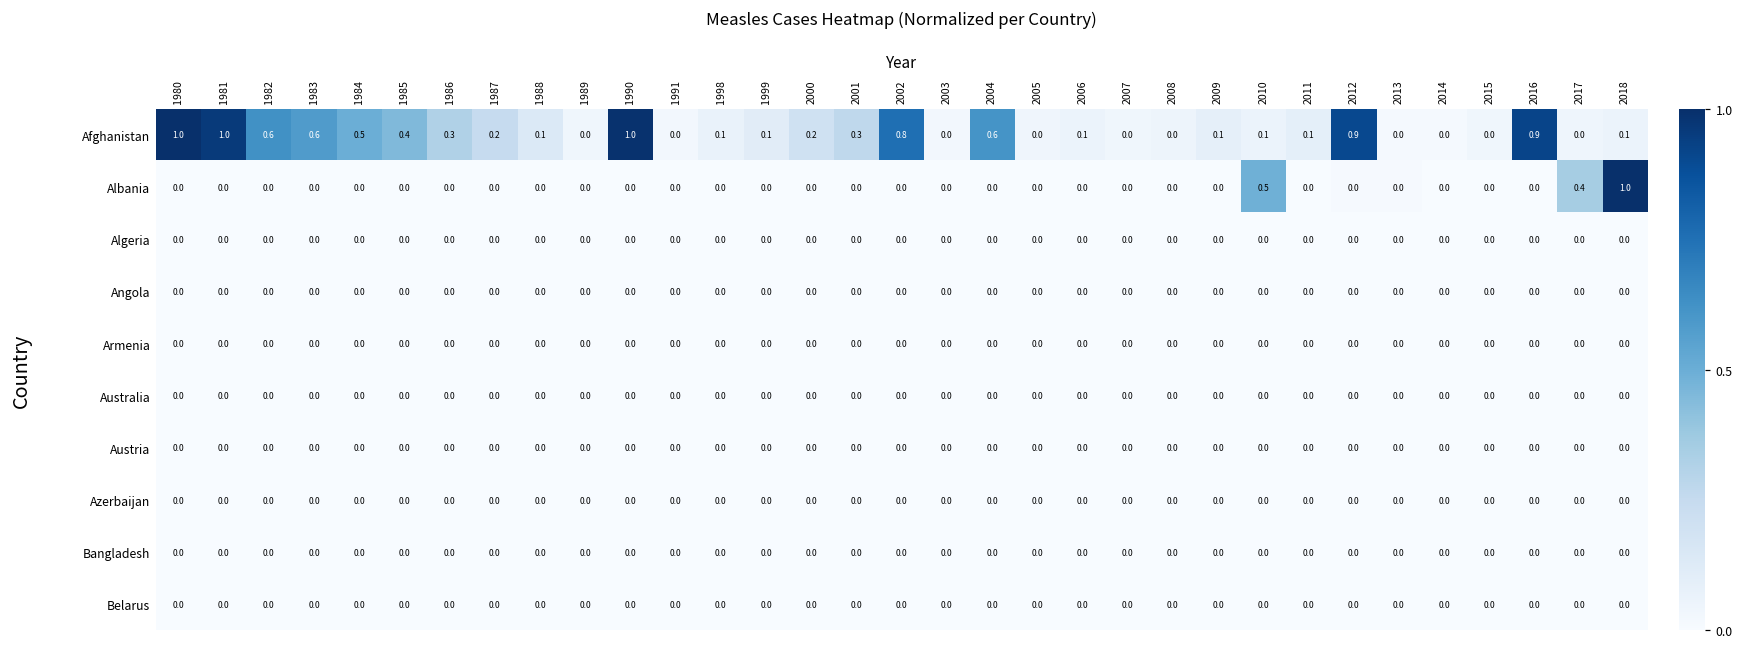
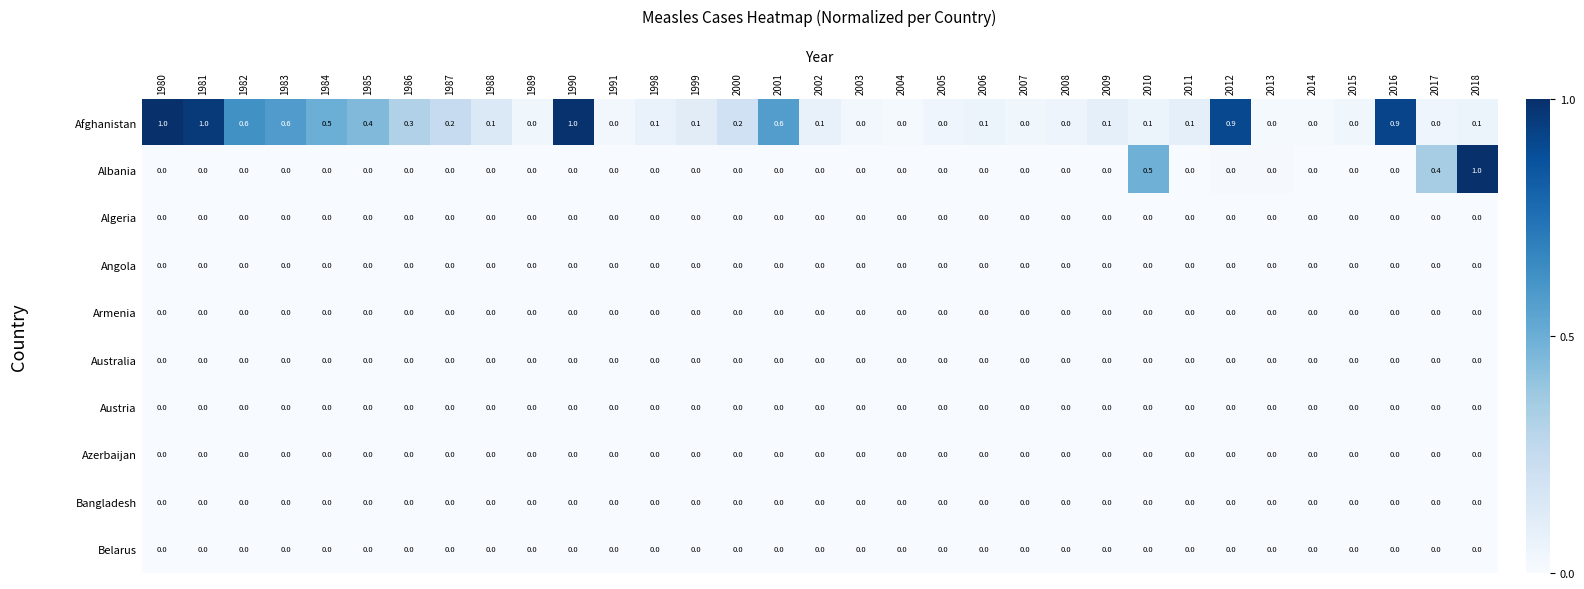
Afghanistan, 2001: 0.3 -> 0.6
Afghanistan, 2002: 0.8 -> 0.1
Afghanistan, 2004: 0.6 -> 0.0
